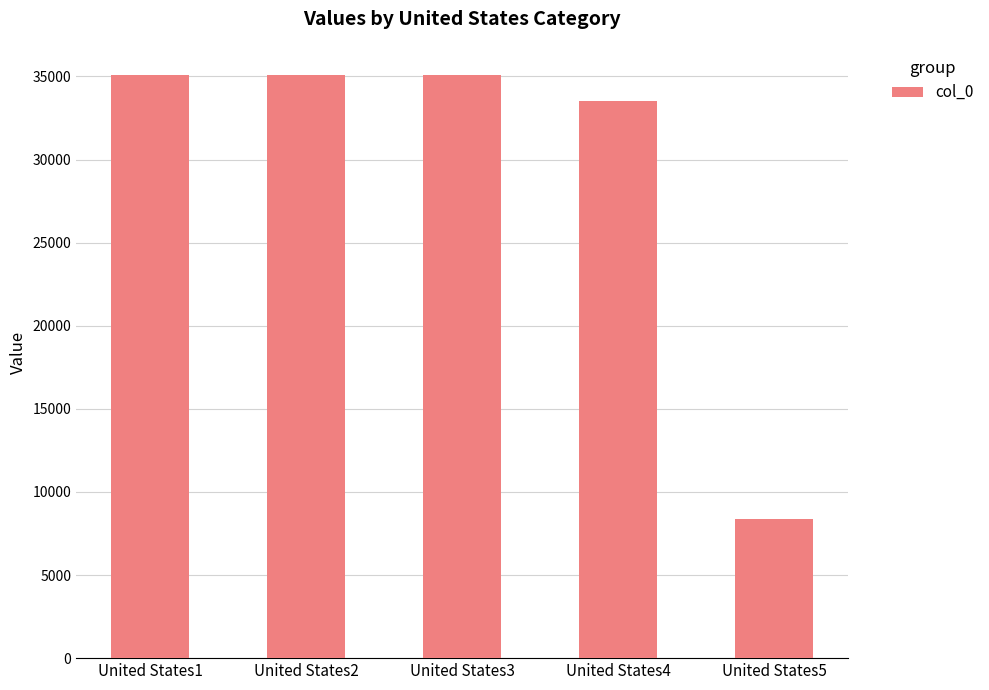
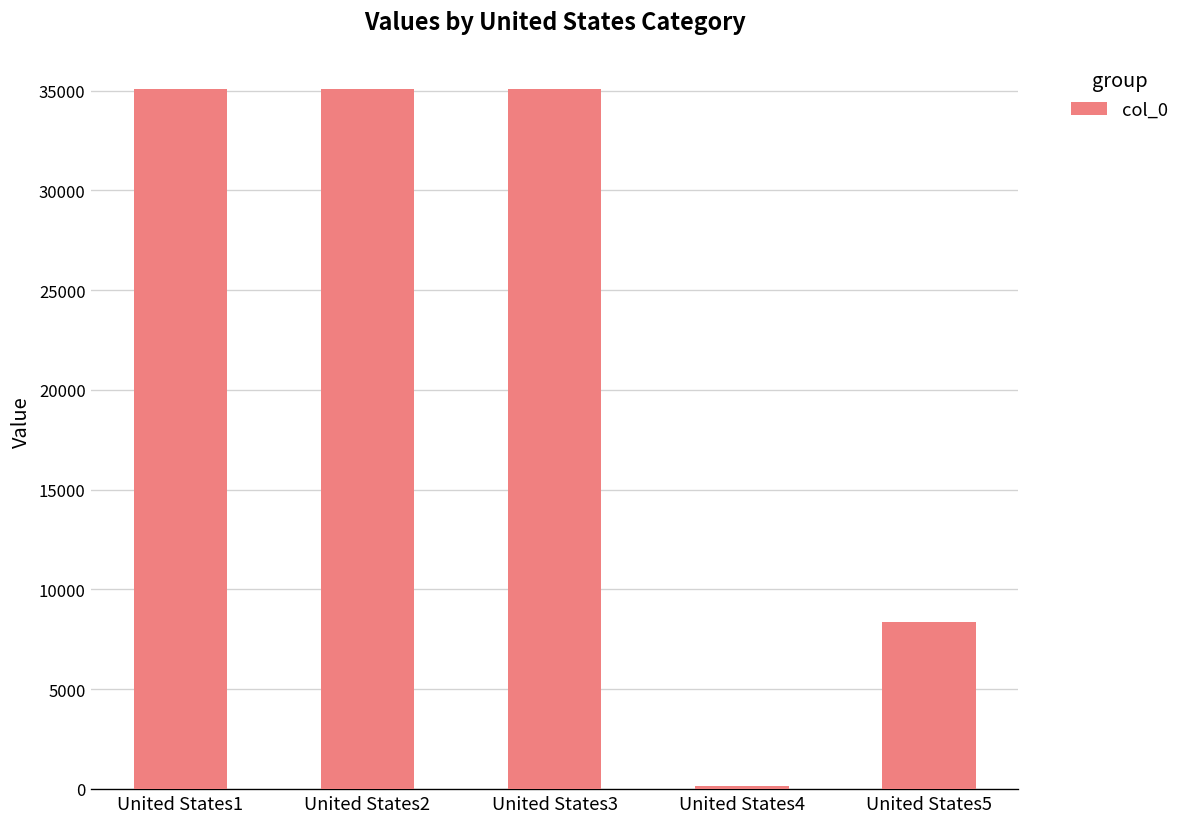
United States4: 33500 -> 100
